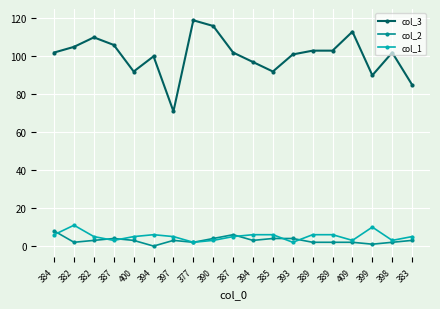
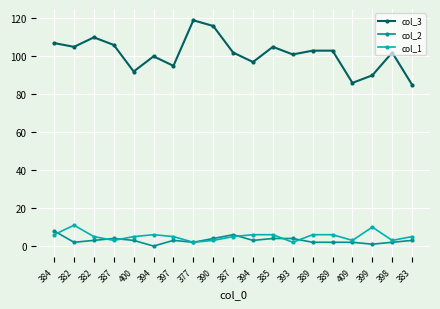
col_3, 384: 102 -> 107
col_3, 397: 71 -> 95
col_3, 385: 92 -> 105
col_3, 409: 113 -> 86
